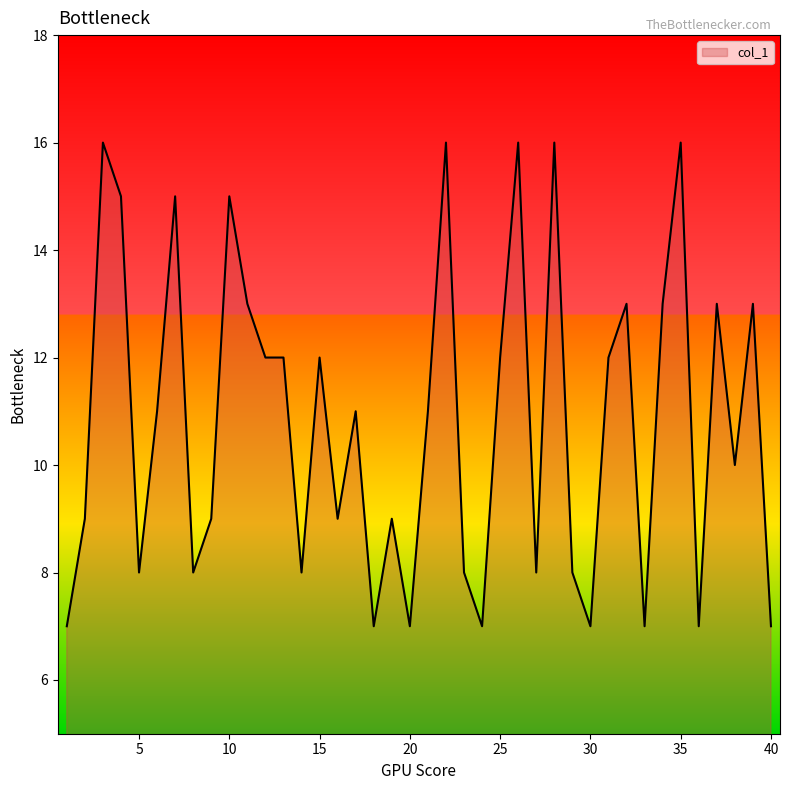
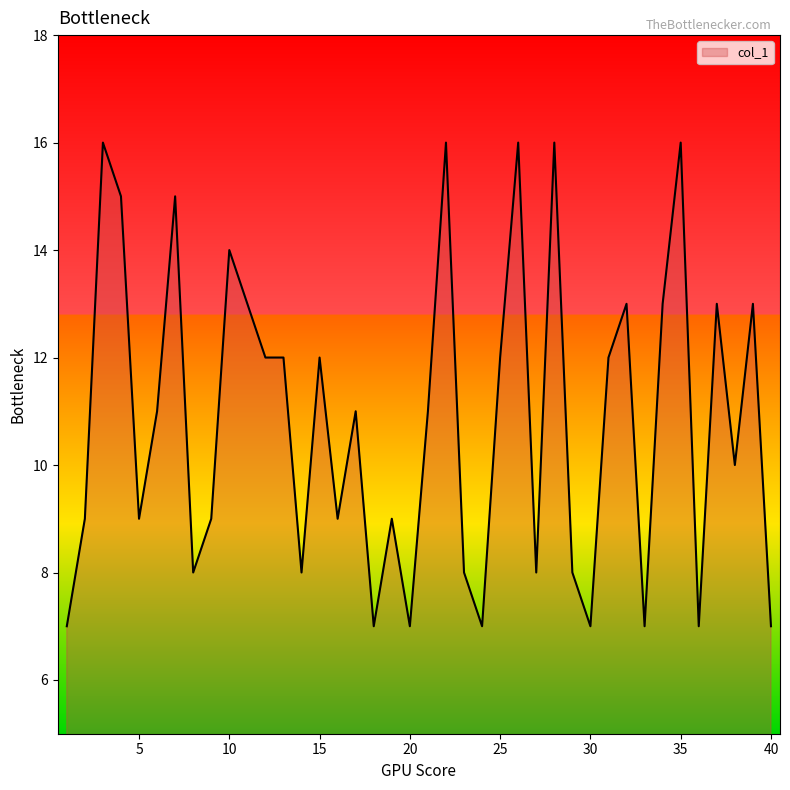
5: 8 -> 9
10: 15 -> 14
